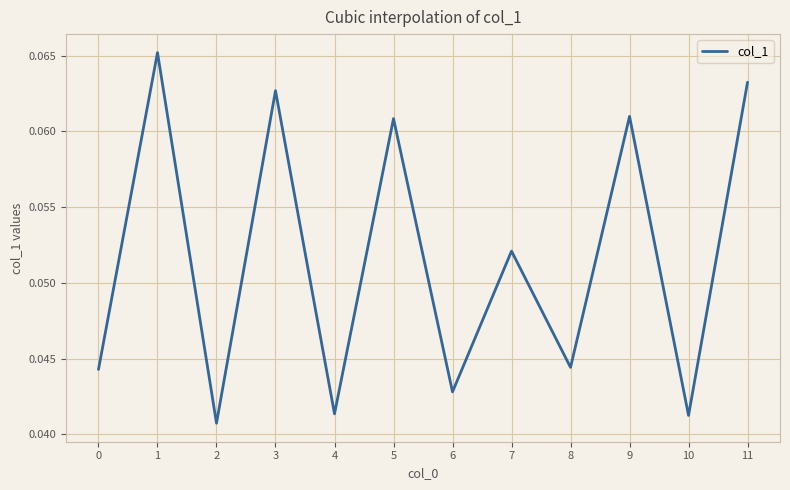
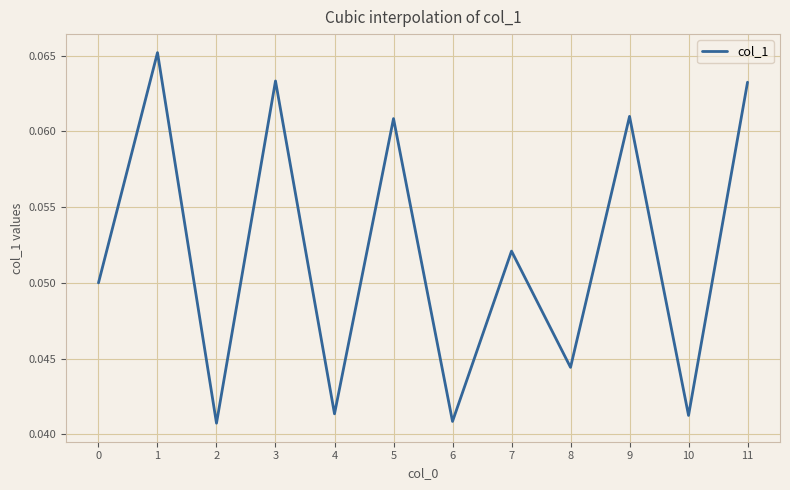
0: 0.0443 -> 0.0500
3: 0.0627 -> 0.0633
6: 0.0428 -> 0.0409
